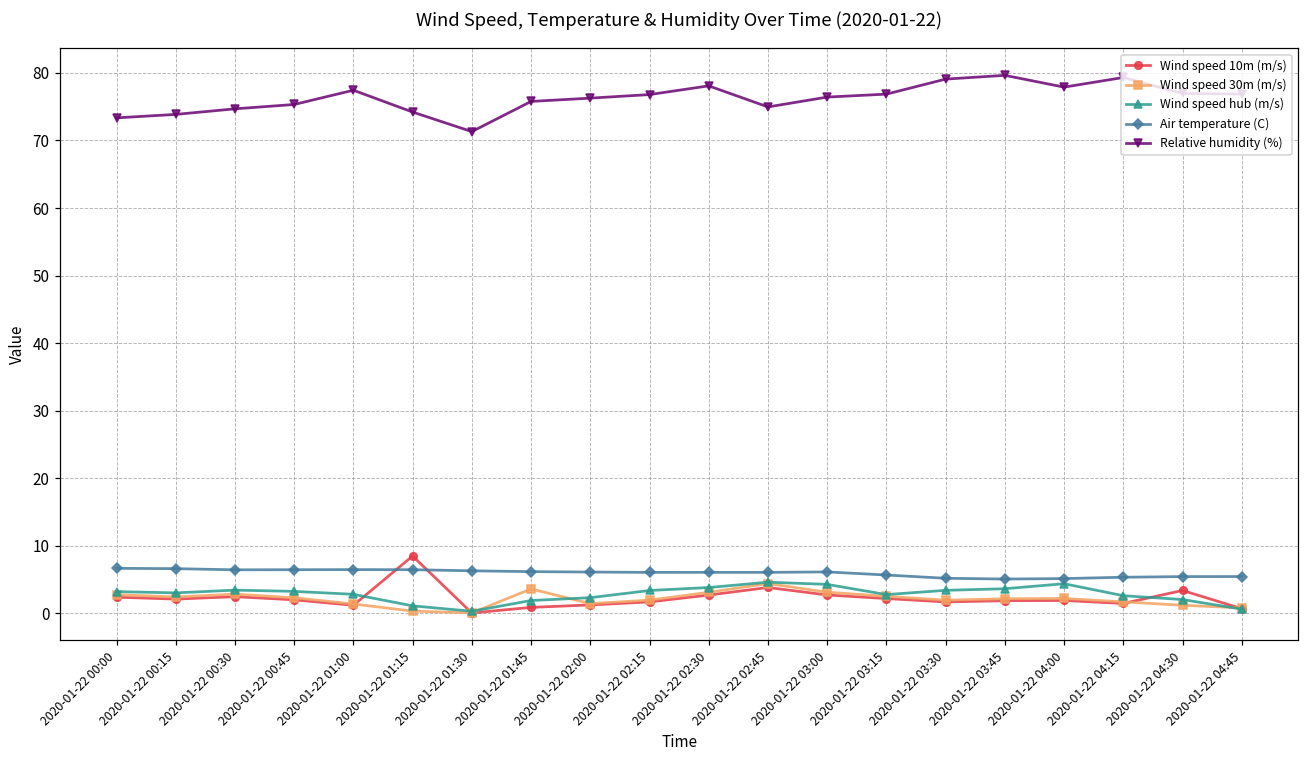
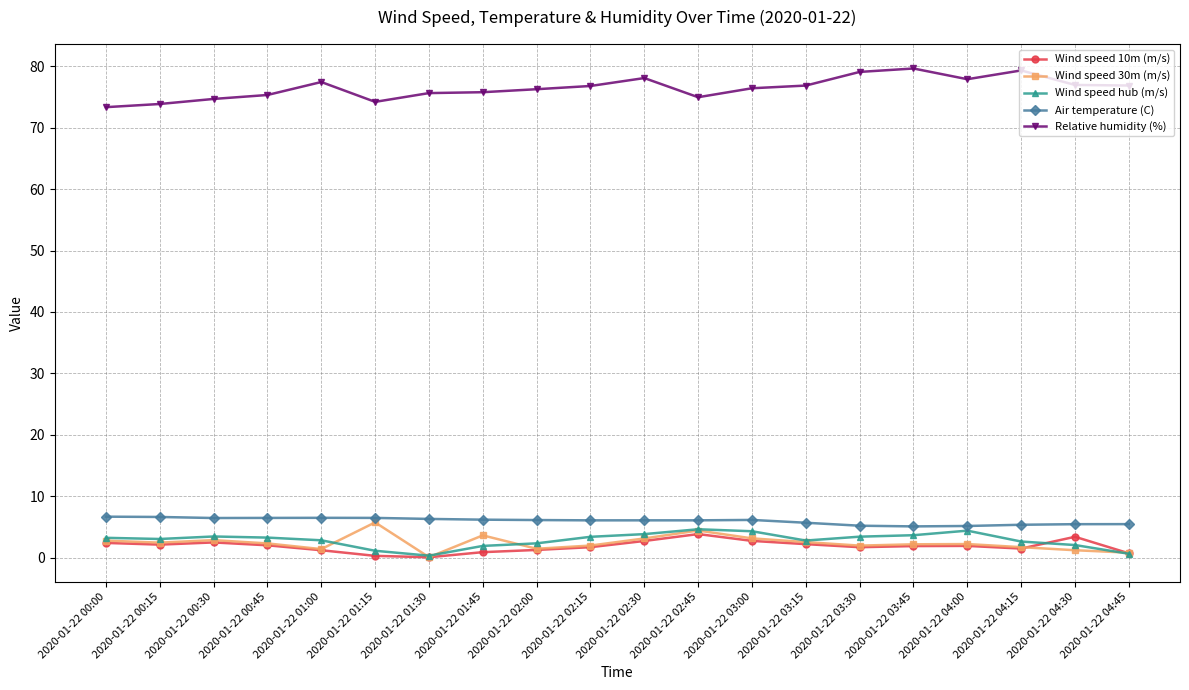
Wind speed 10m (m/s), 2020-01-22 01:15: 9 -> 0
Wind speed 30m (m/s), 2020-01-22 01:15: 0 -> 6
Relative humidity (%), 2020-01-22 01:30: 71 -> 76
